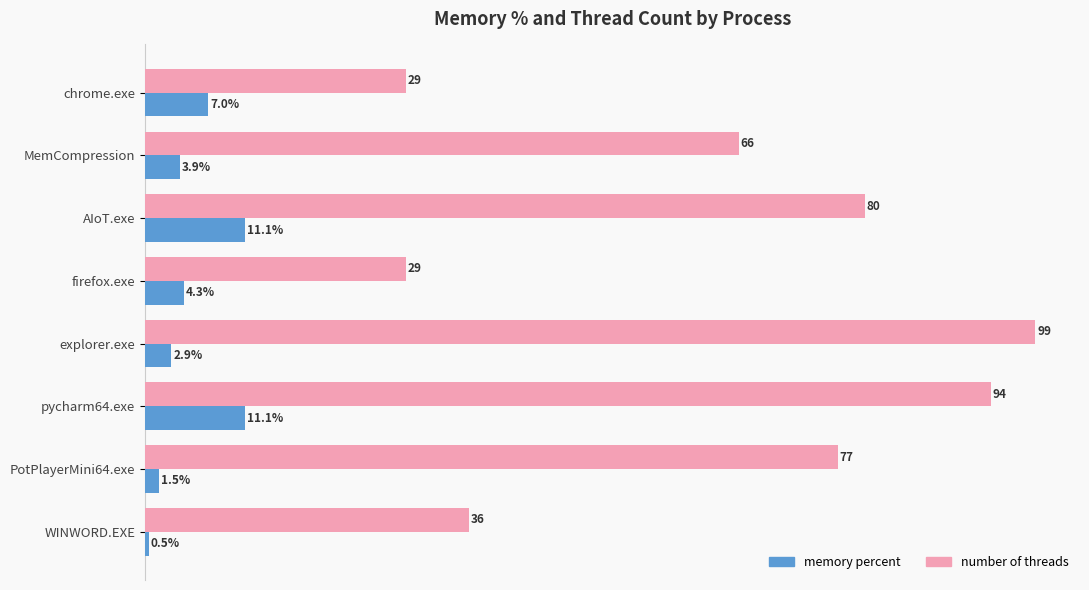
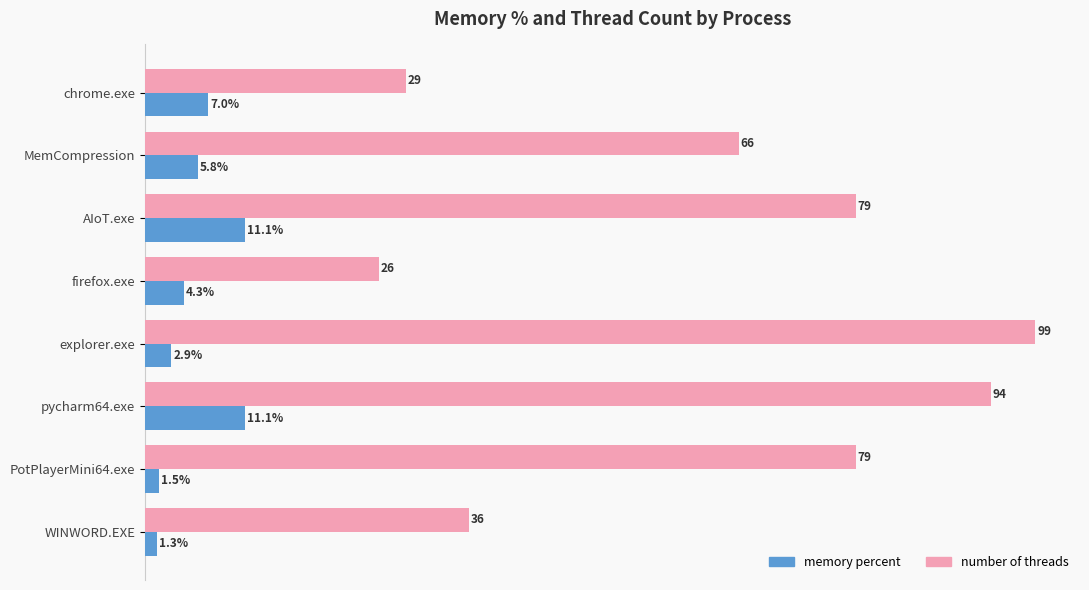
memory percent, MemCompression: 3.9% -> 5.8%
number of threads, AIoT.exe: 80 -> 79
number of threads, firefox.exe: 29 -> 26
number of threads, PotPlayerMini64.exe: 77 -> 79
memory percent, WINWORD.EXE: 0.5% -> 1.3%
